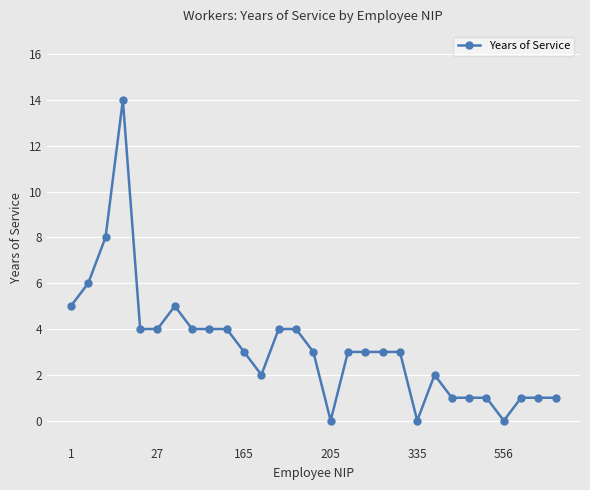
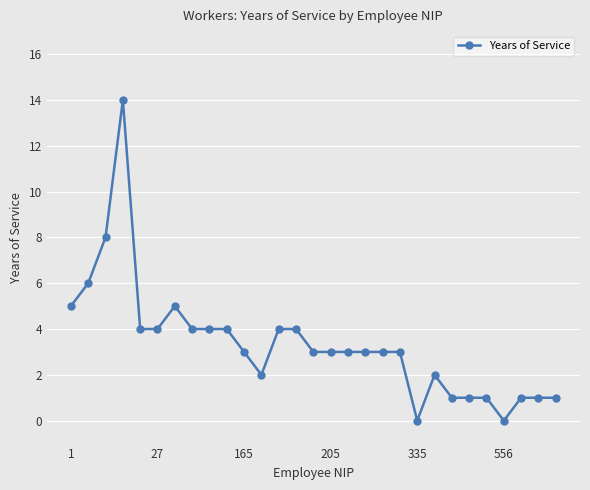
205: 0 -> 3
